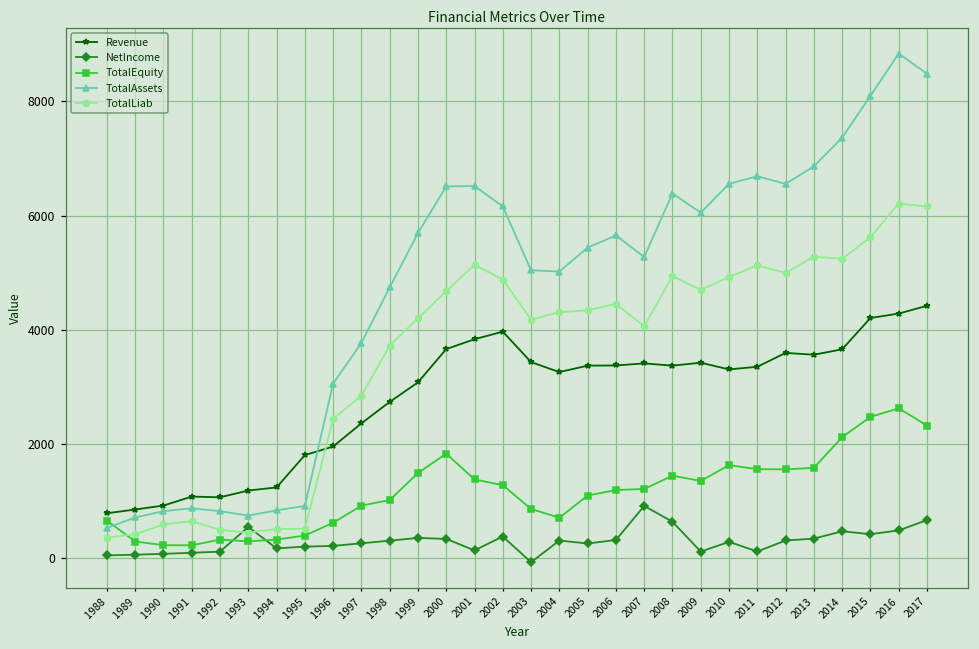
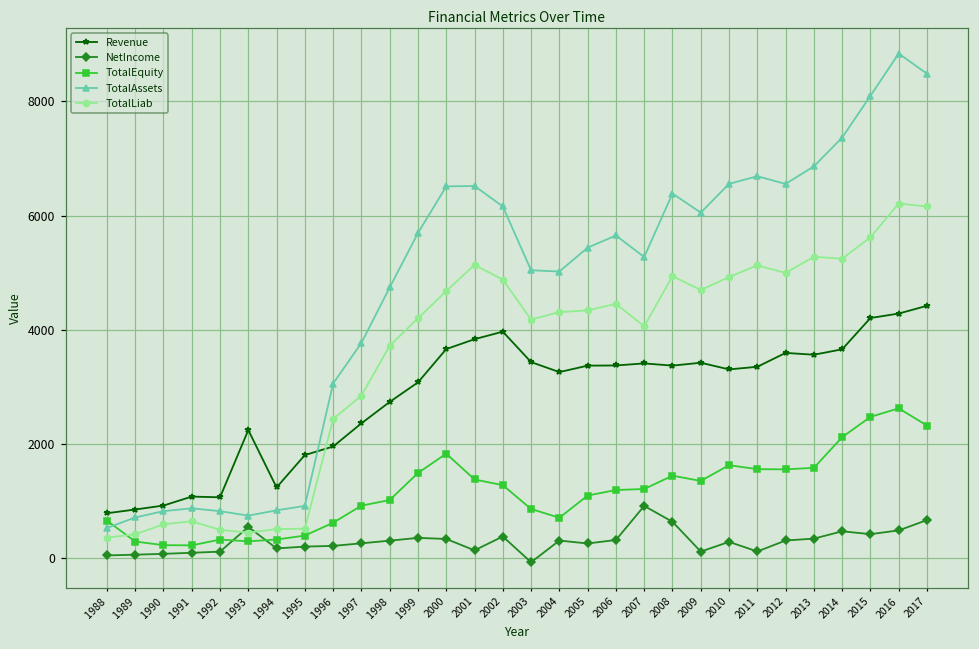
Revenue, 1993: 1200 -> 2200
